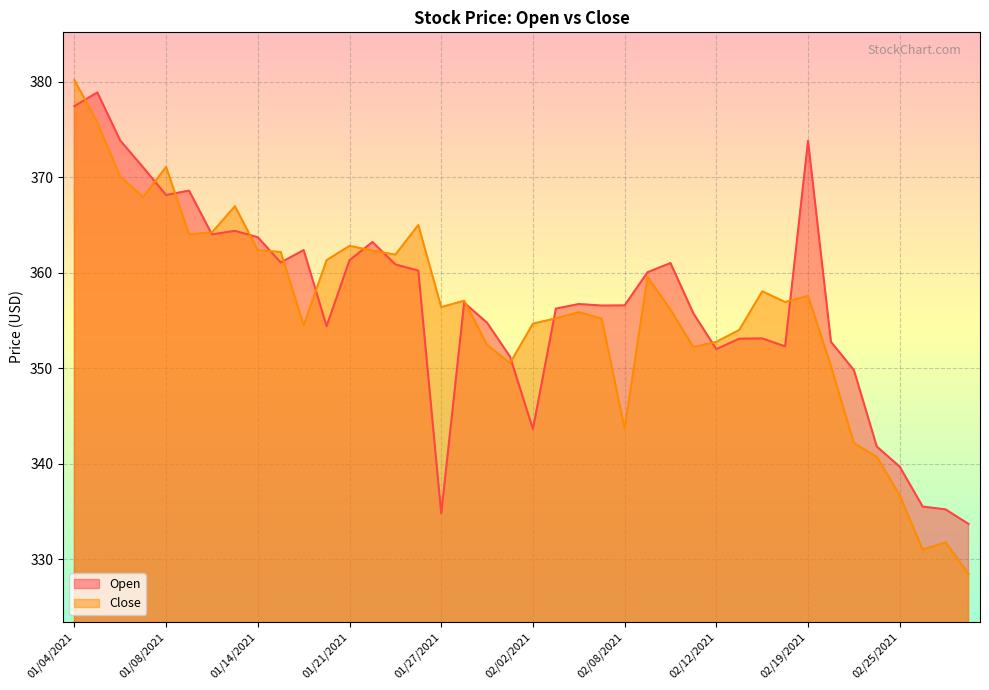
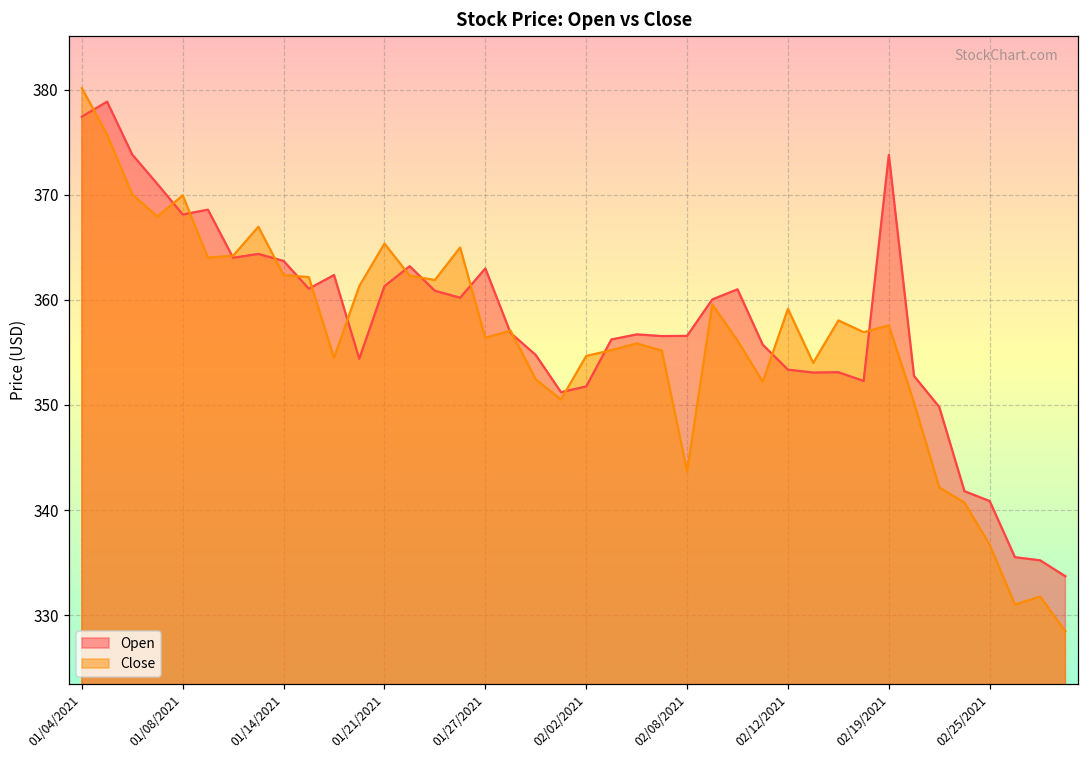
Close, 01/08/2021: 371 -> 370
Close, 01/21/2021: 363 -> 365
Open, 01/27/2021: 335 -> 363
Open, 02/02/2021: 344 -> 352
Open, 02/12/2021: 352 -> 353
Close, 02/12/2021: 353 -> 359
Open, 02/25/2021: 340 -> 341
